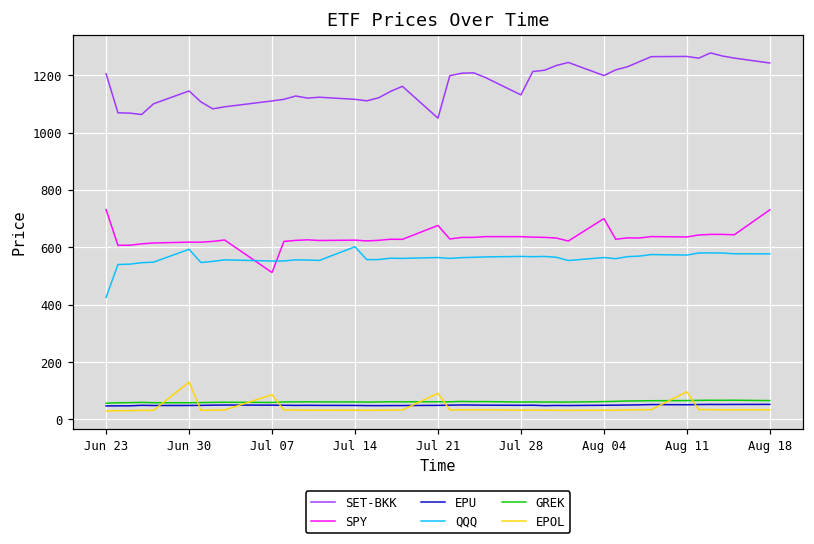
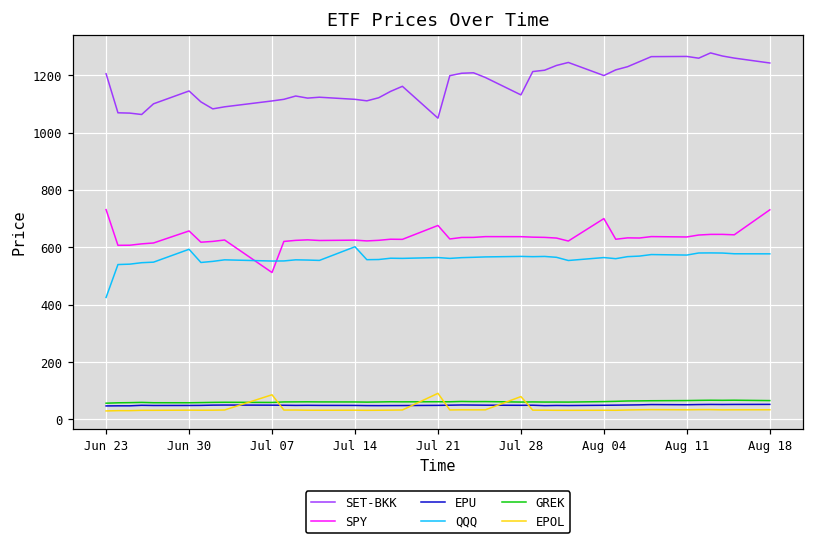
SPY, Jun 30: 620 -> 660
EPOL, Jun 30: 130 -> 30
EPOL, Jul 28: 30 -> 80
EPOL, Aug 11: 100 -> 30
